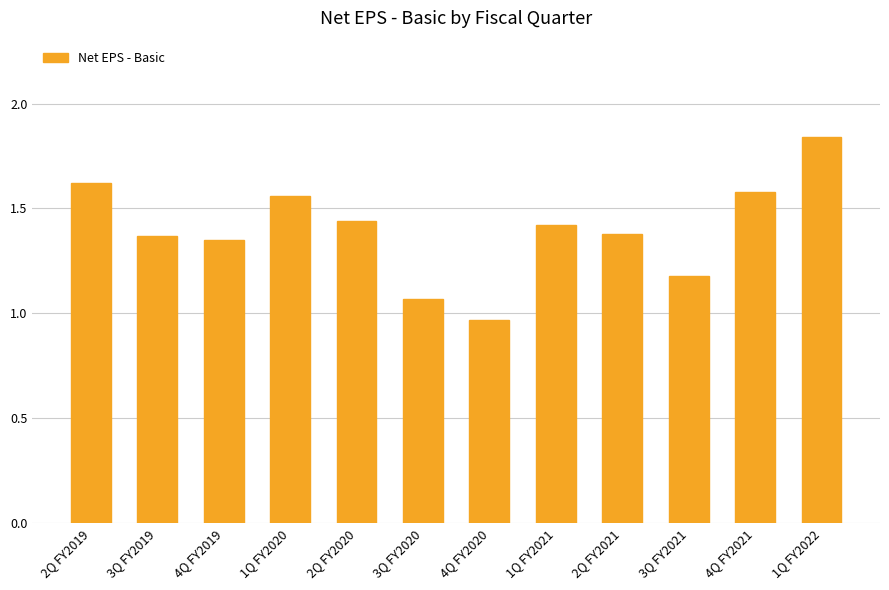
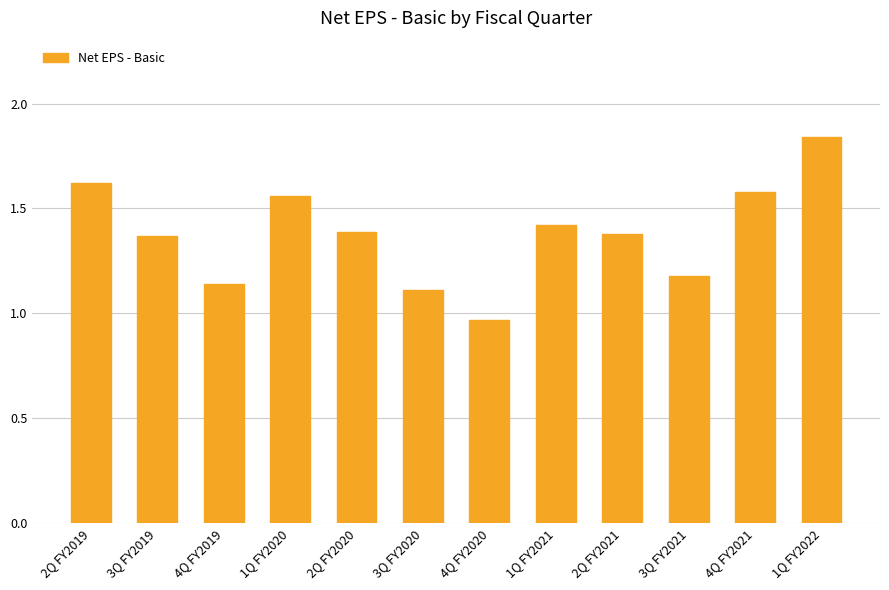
4Q FY2019: 1.35 -> 1.14
2Q FY2020: 1.44 -> 1.39
3Q FY2020: 1.07 -> 1.11
